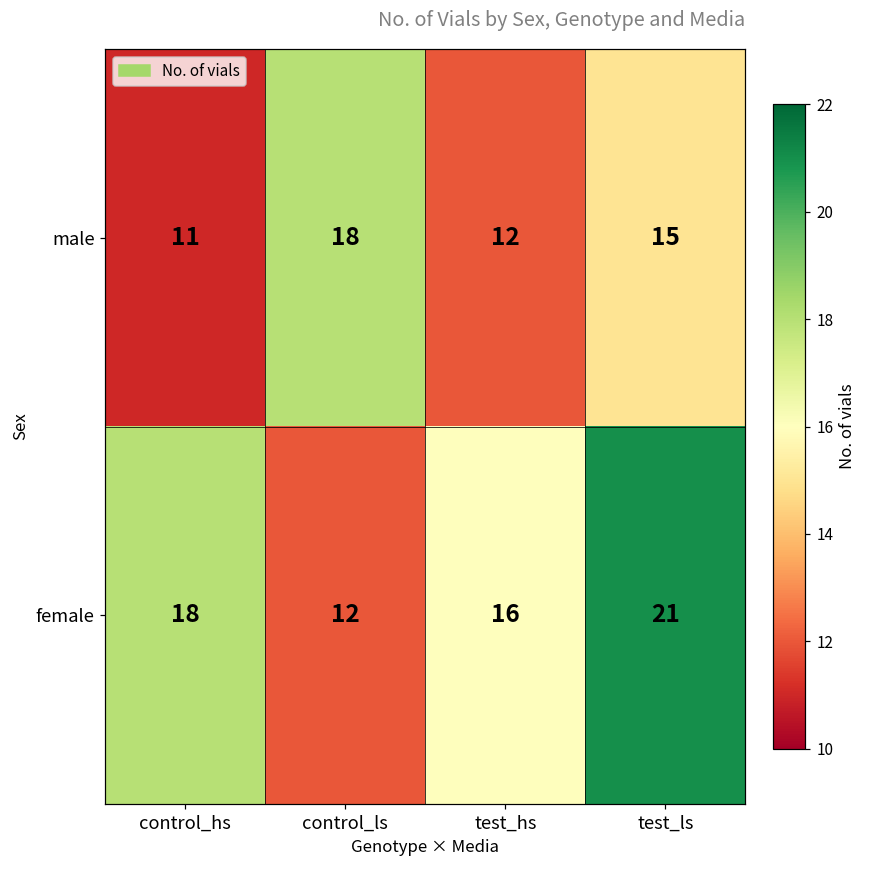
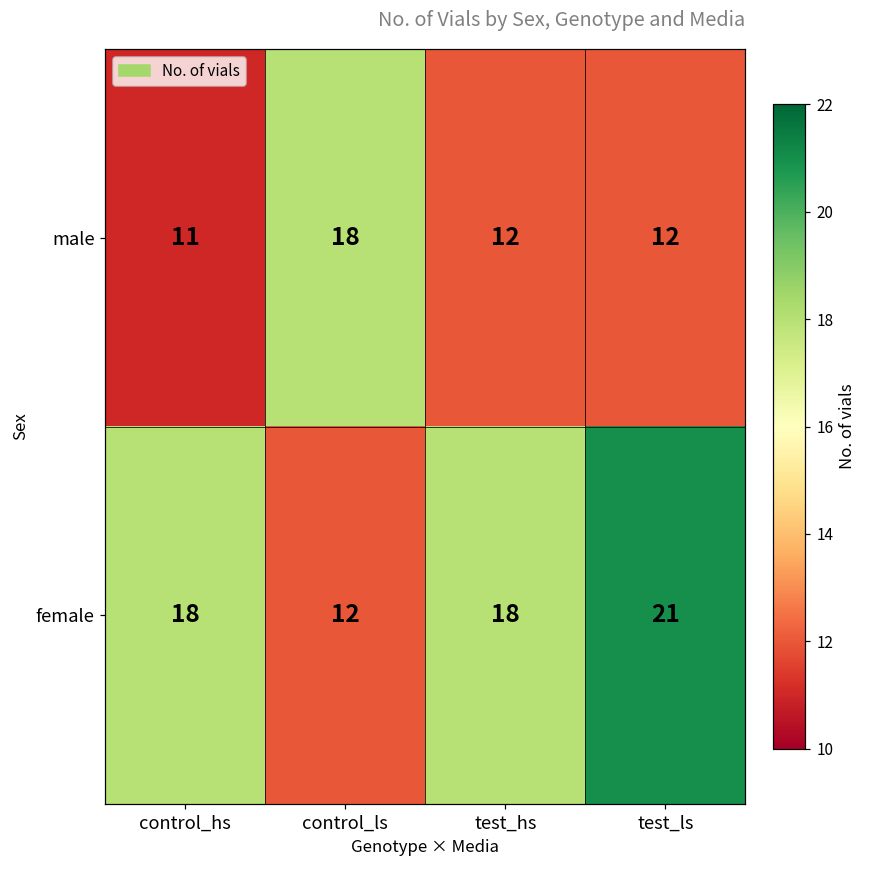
male, test_ls: 15 -> 12
female, test_hs: 16 -> 18
